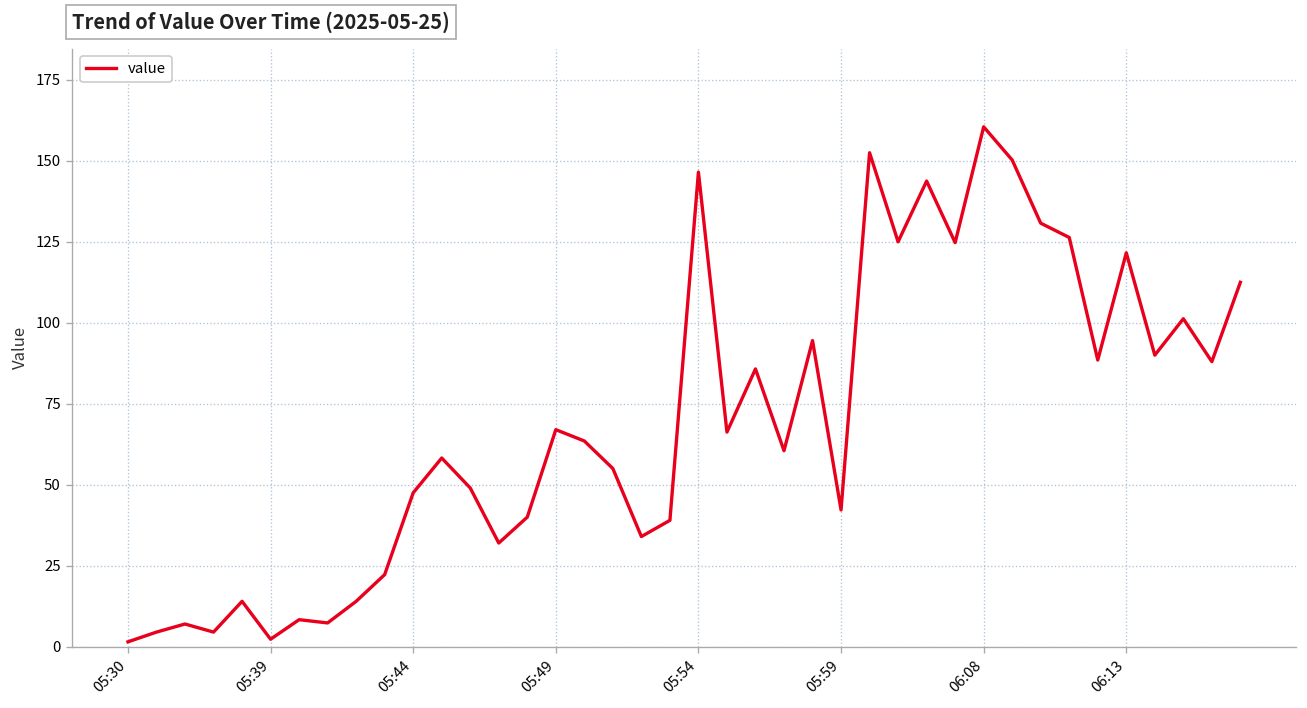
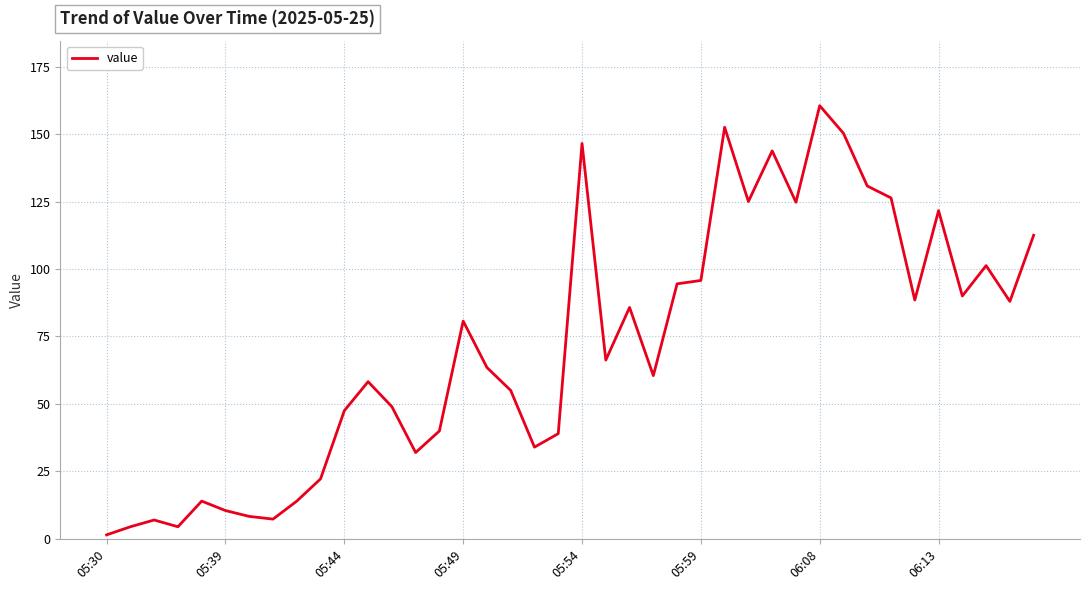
05:39: 2 -> 11
05:49: 67 -> 81
05:59: 42 -> 96
